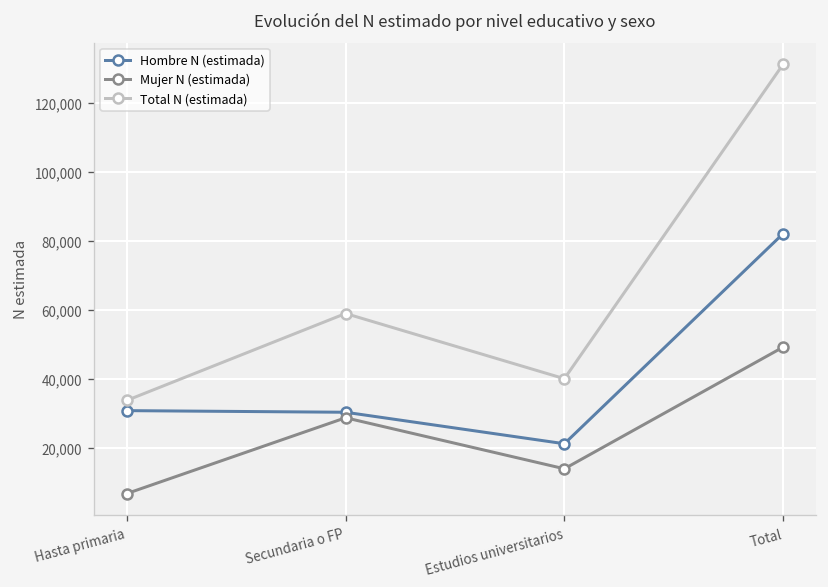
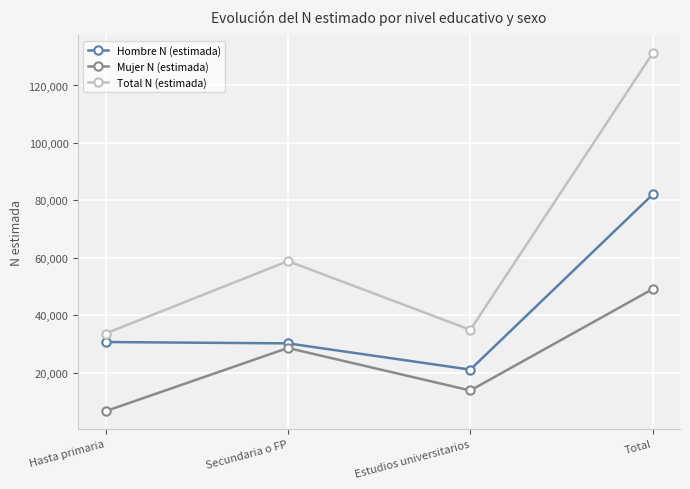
Total N (estimada), Estudios universitarios: 40,000 -> 35,000
